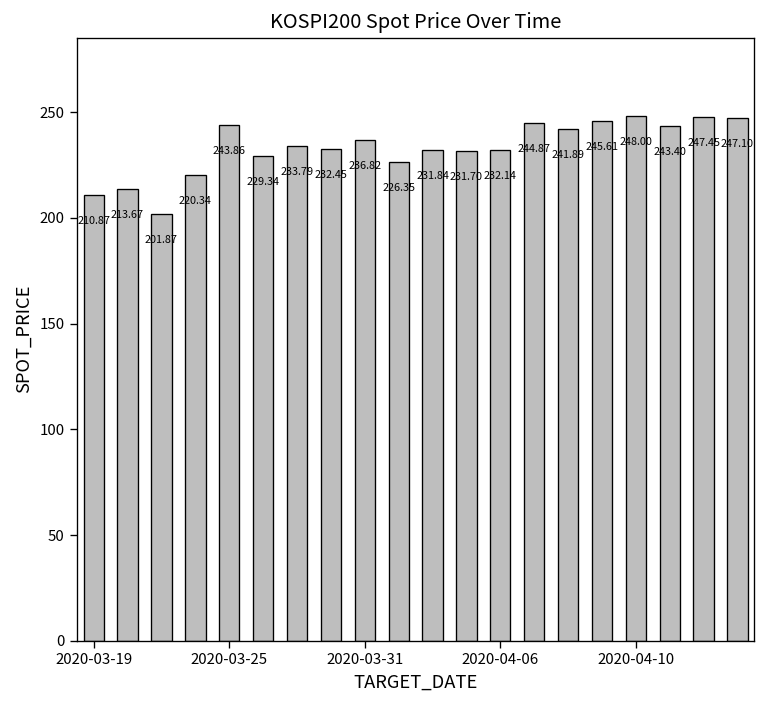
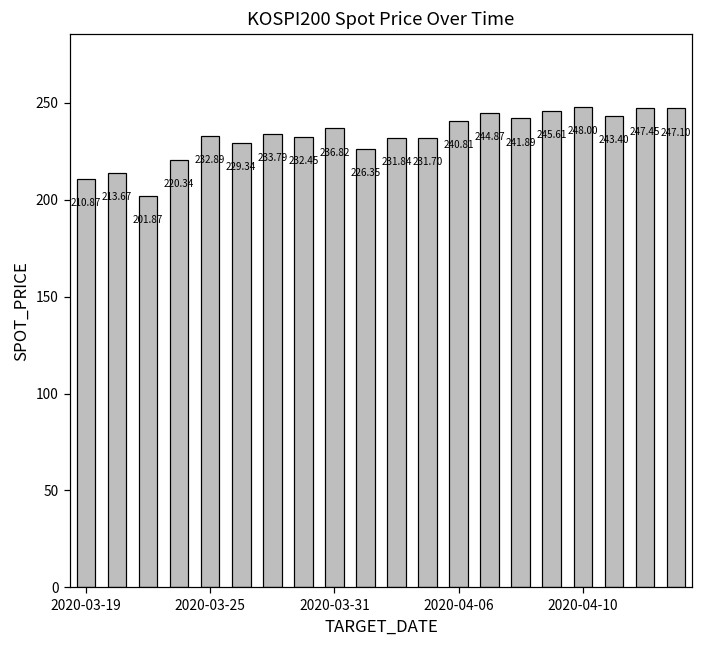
2020-03-25: 243.86 -> 232.89
2020-04-06: 232.14 -> 240.81
